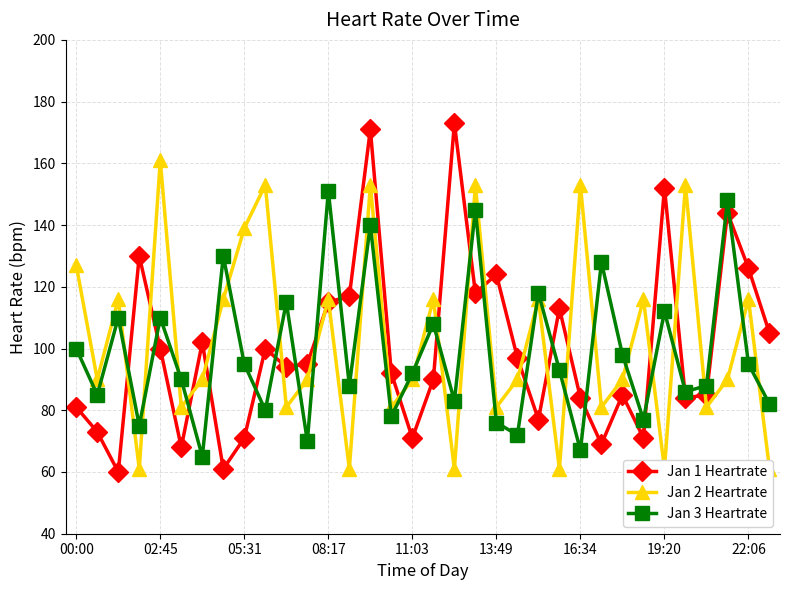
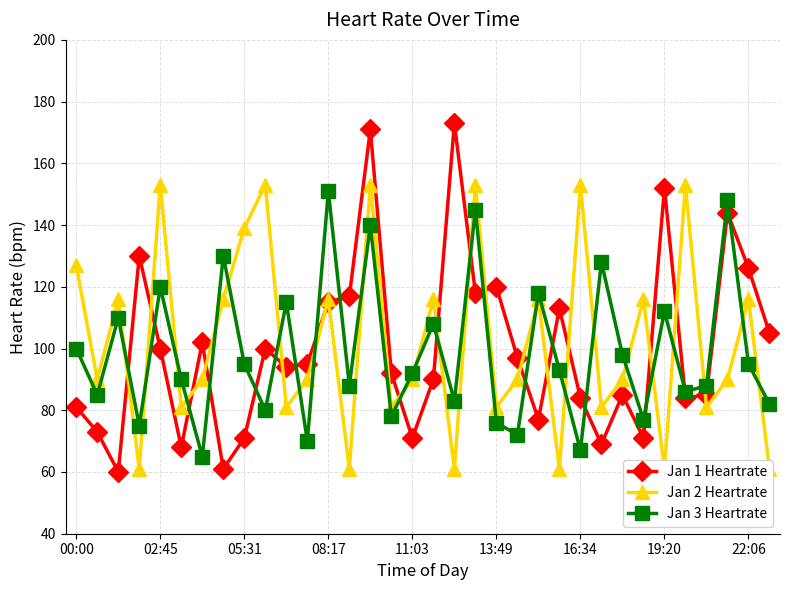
Jan 2 Heartrate, 02:45: 161 -> 153
Jan 3 Heartrate, 02:45: 110 -> 120
Jan 1 Heartrate, 13:49: 124 -> 120
